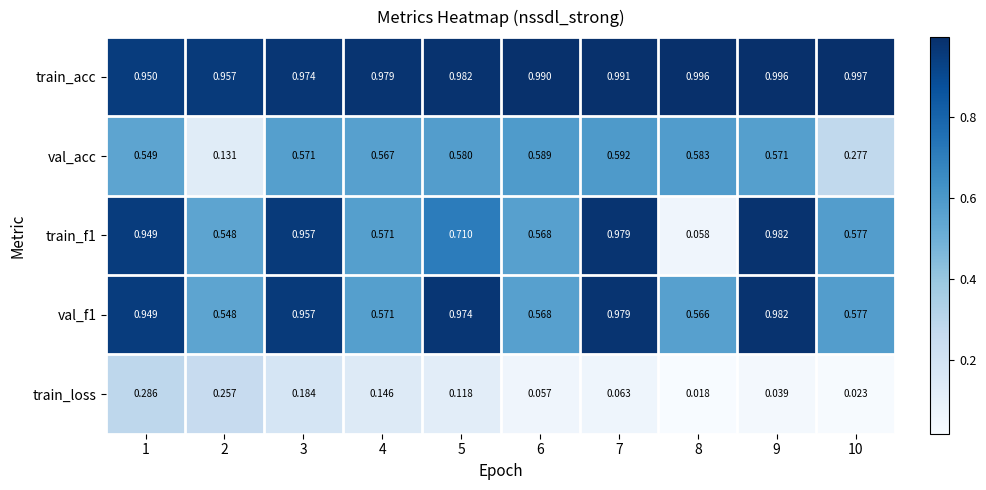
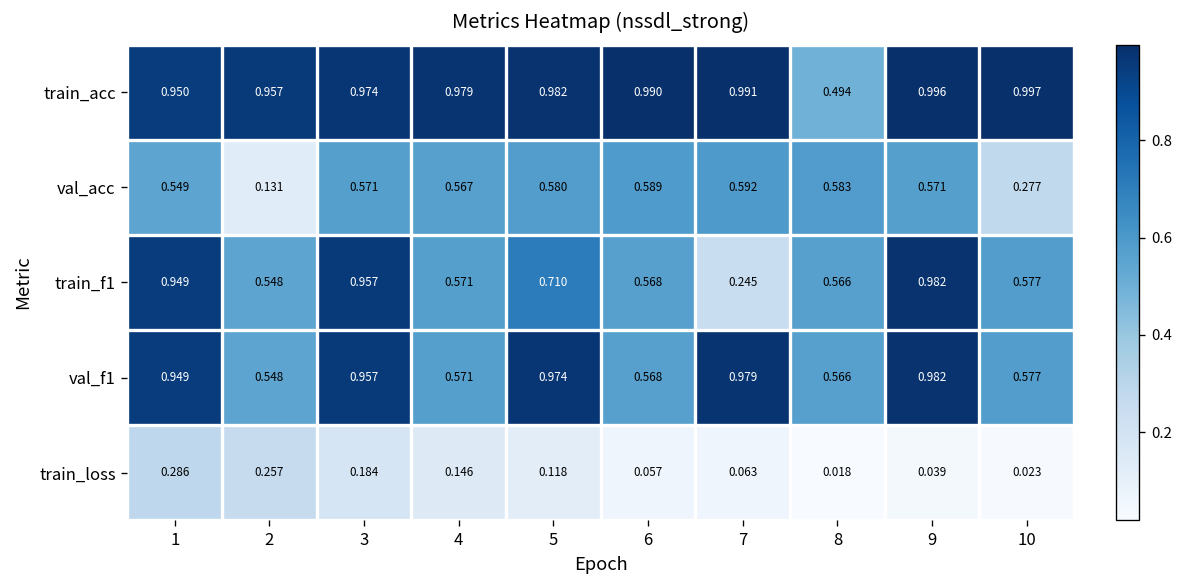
train_acc, 8: 0.996 -> 0.494
train_f1, 7: 0.979 -> 0.245
train_f1, 8: 0.058 -> 0.566
